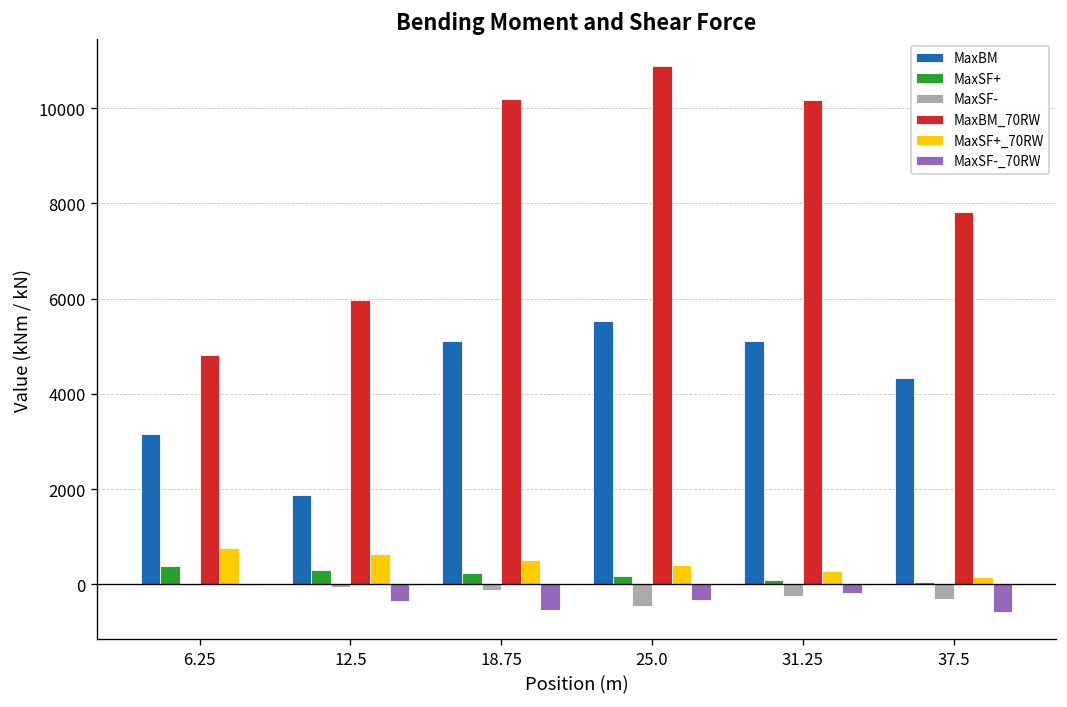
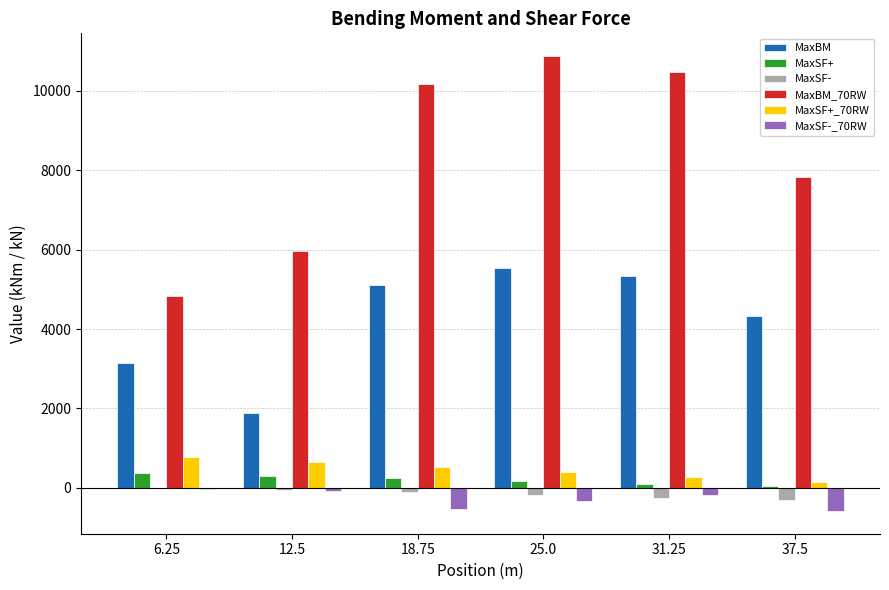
MaxSF-_70RW, 12.5: -400 -> -100
MaxSF-, 25.0: -500 -> -200
MaxBM, 31.25: 5100 -> 5300
MaxBM_70RW, 31.25: 10200 -> 10500
